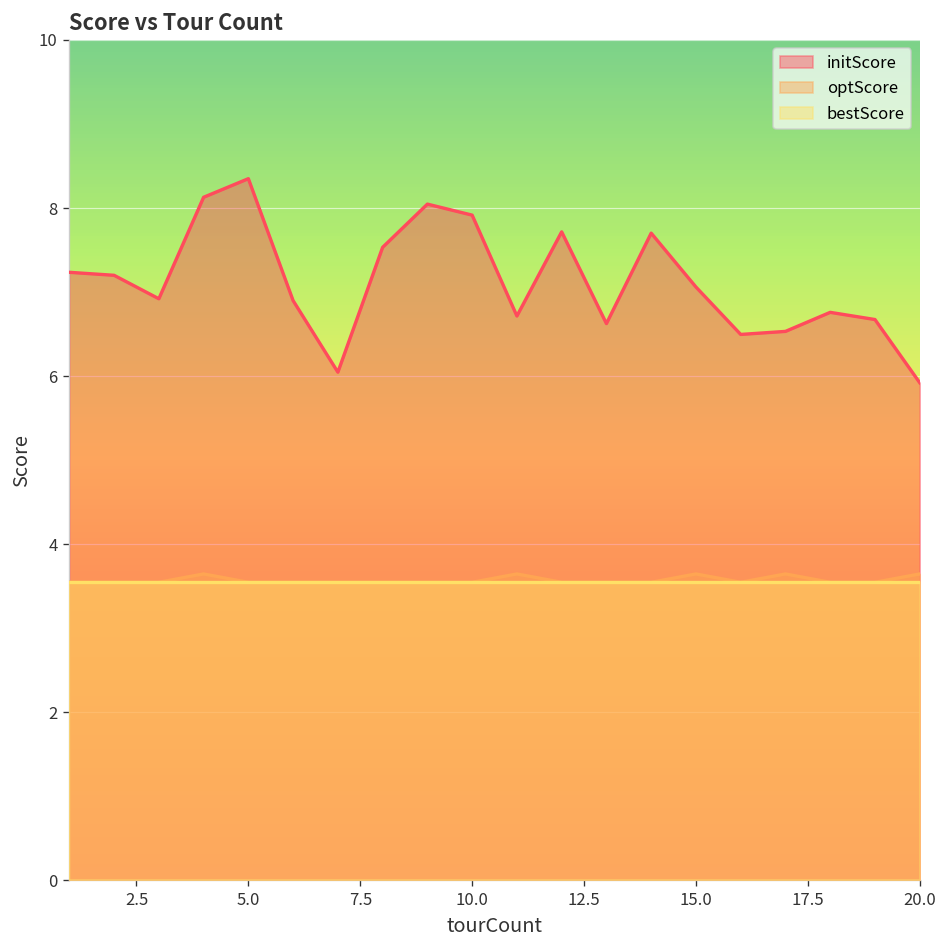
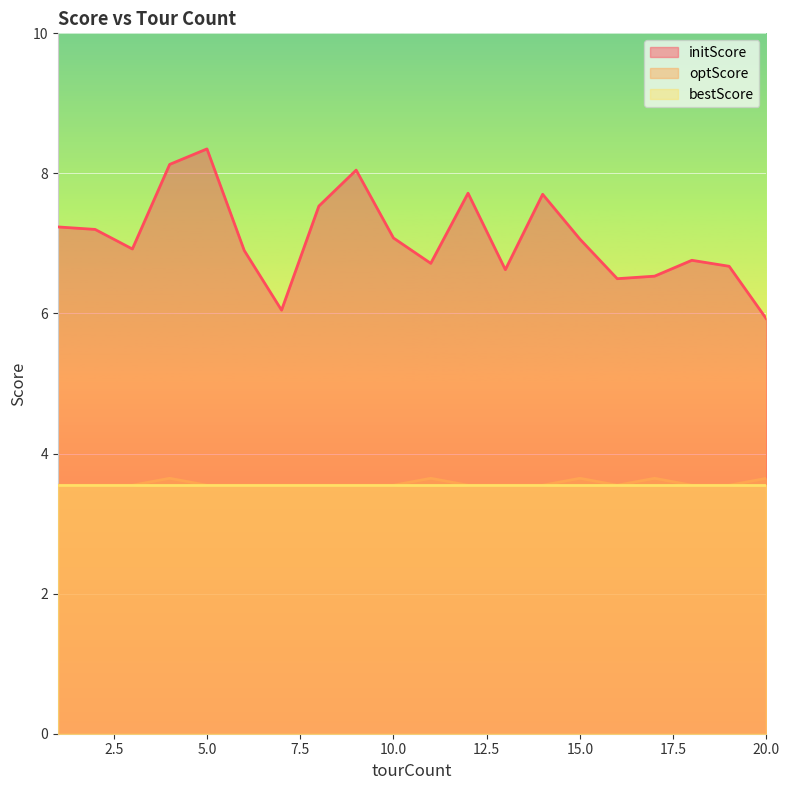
initScore, 10.0: 7.9 -> 7.1
